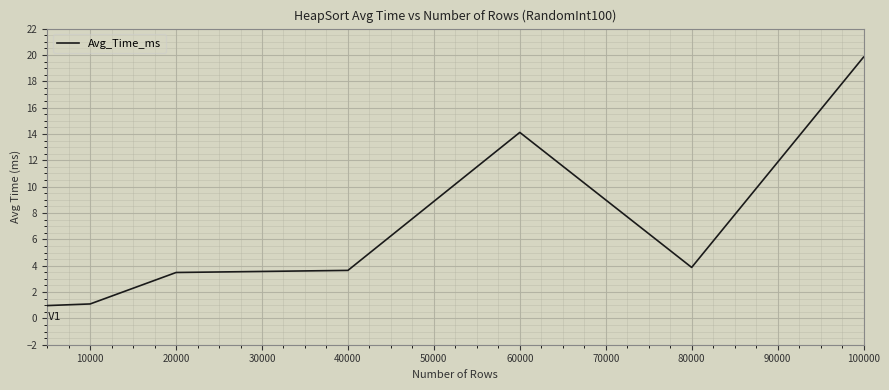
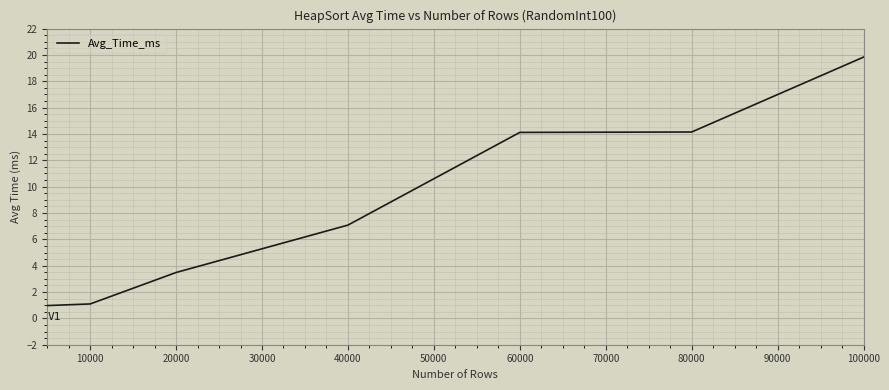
40000: 3.6 -> 7.1
80000: 3.9 -> 14.1
